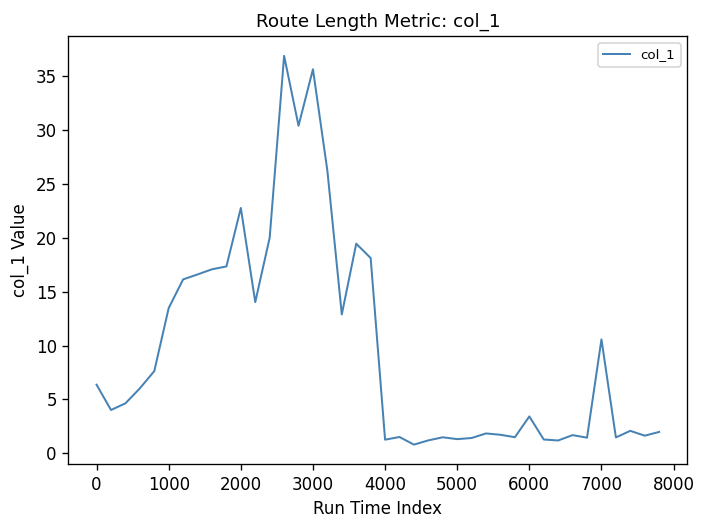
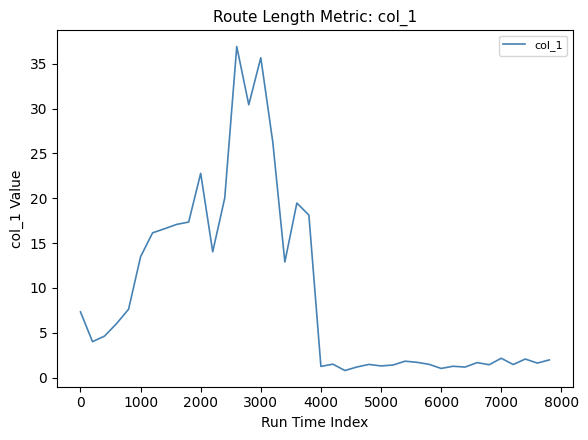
0: 6 -> 7
6000: 3 -> 1
7000: 11 -> 2
